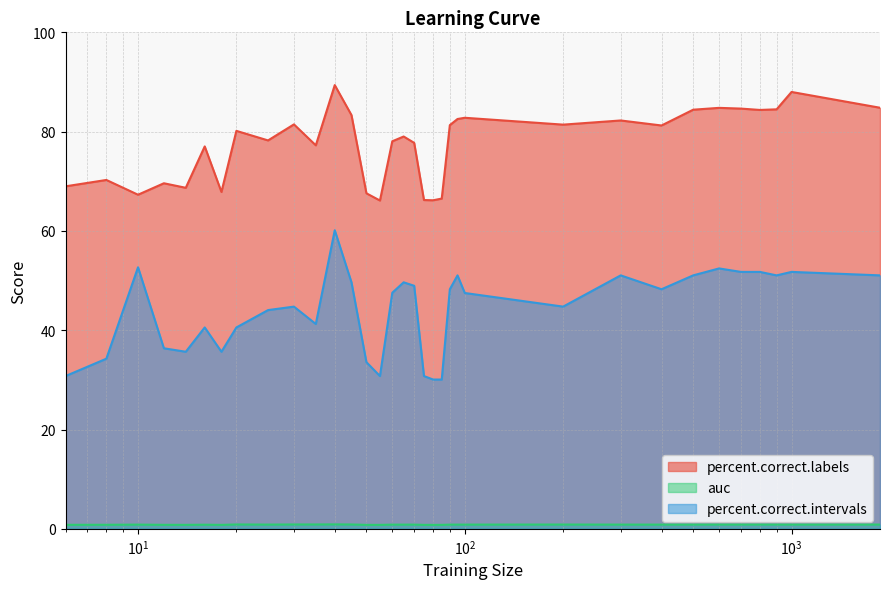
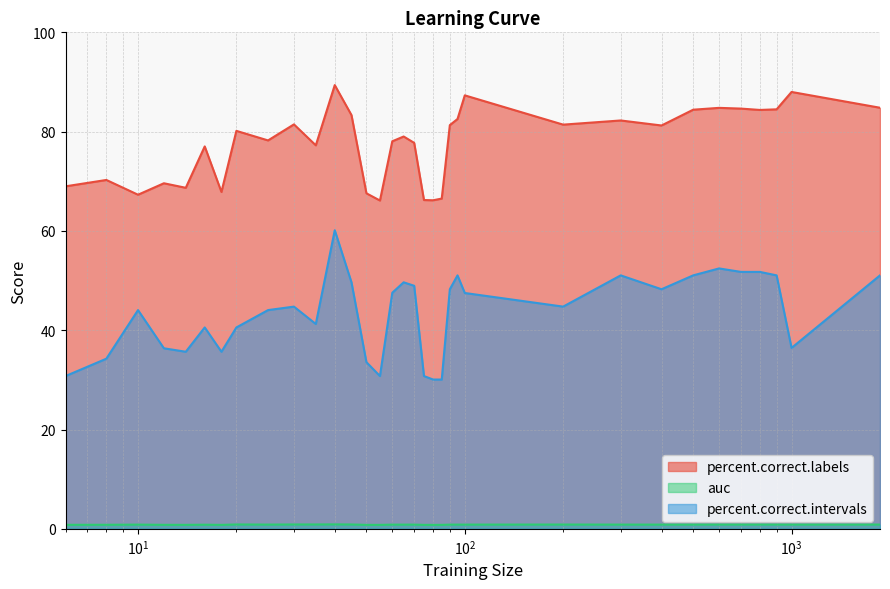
percent.correct.intervals, 10^1: 53 -> 44
percent.correct.labels, 10^2: 83 -> 87
percent.correct.intervals, 10^3: 52 -> 36
